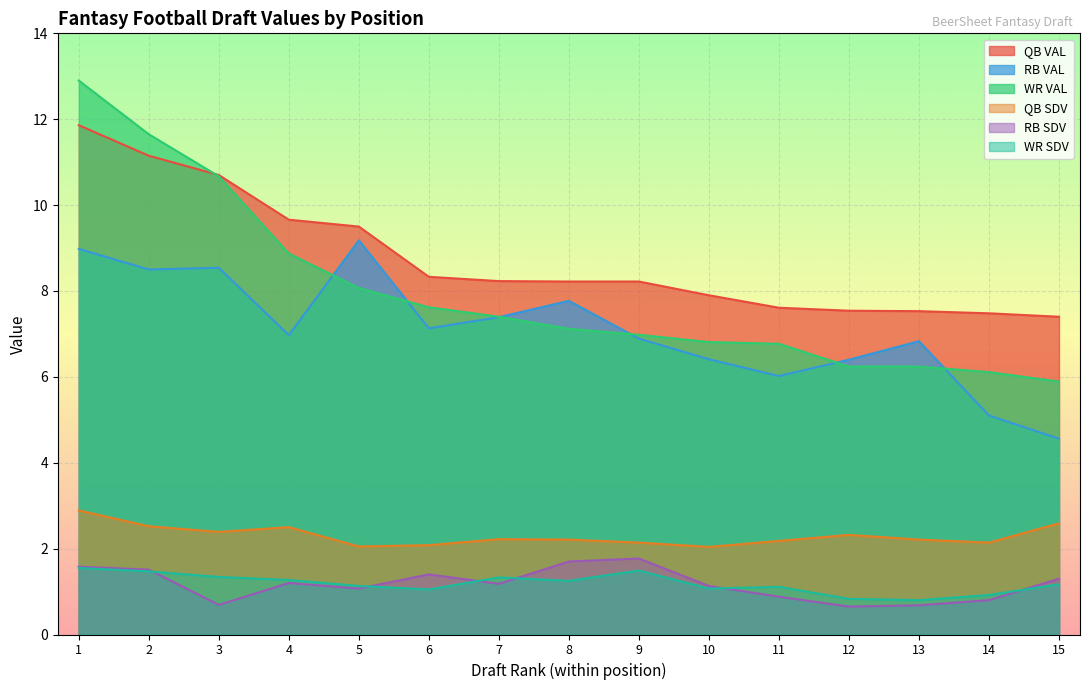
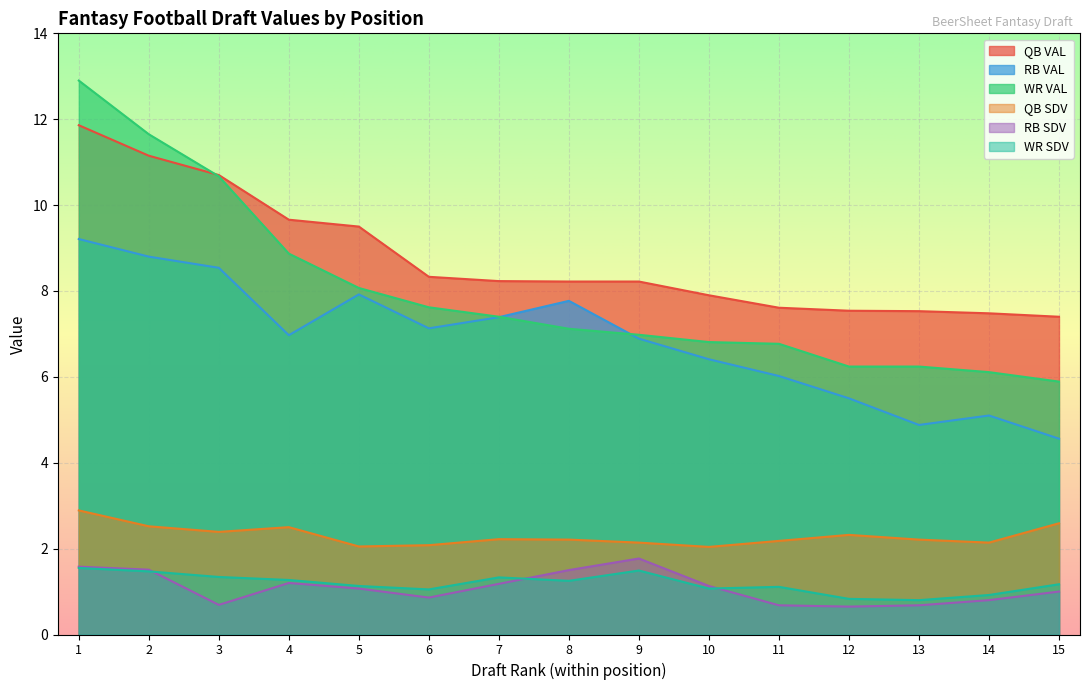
RB VAL, 1: 9.0 -> 9.2
RB VAL, 2: 8.5 -> 8.8
RB VAL, 5: 9.2 -> 7.9
RB SDV, 6: 1.4 -> 0.9
RB SDV, 8: 1.7 -> 1.5
RB SDV, 11: 0.9 -> 0.7
RB VAL, 12: 6.4 -> 5.5
RB VAL, 13: 6.8 -> 4.9
RB SDV, 15: 1.3 -> 1.0
